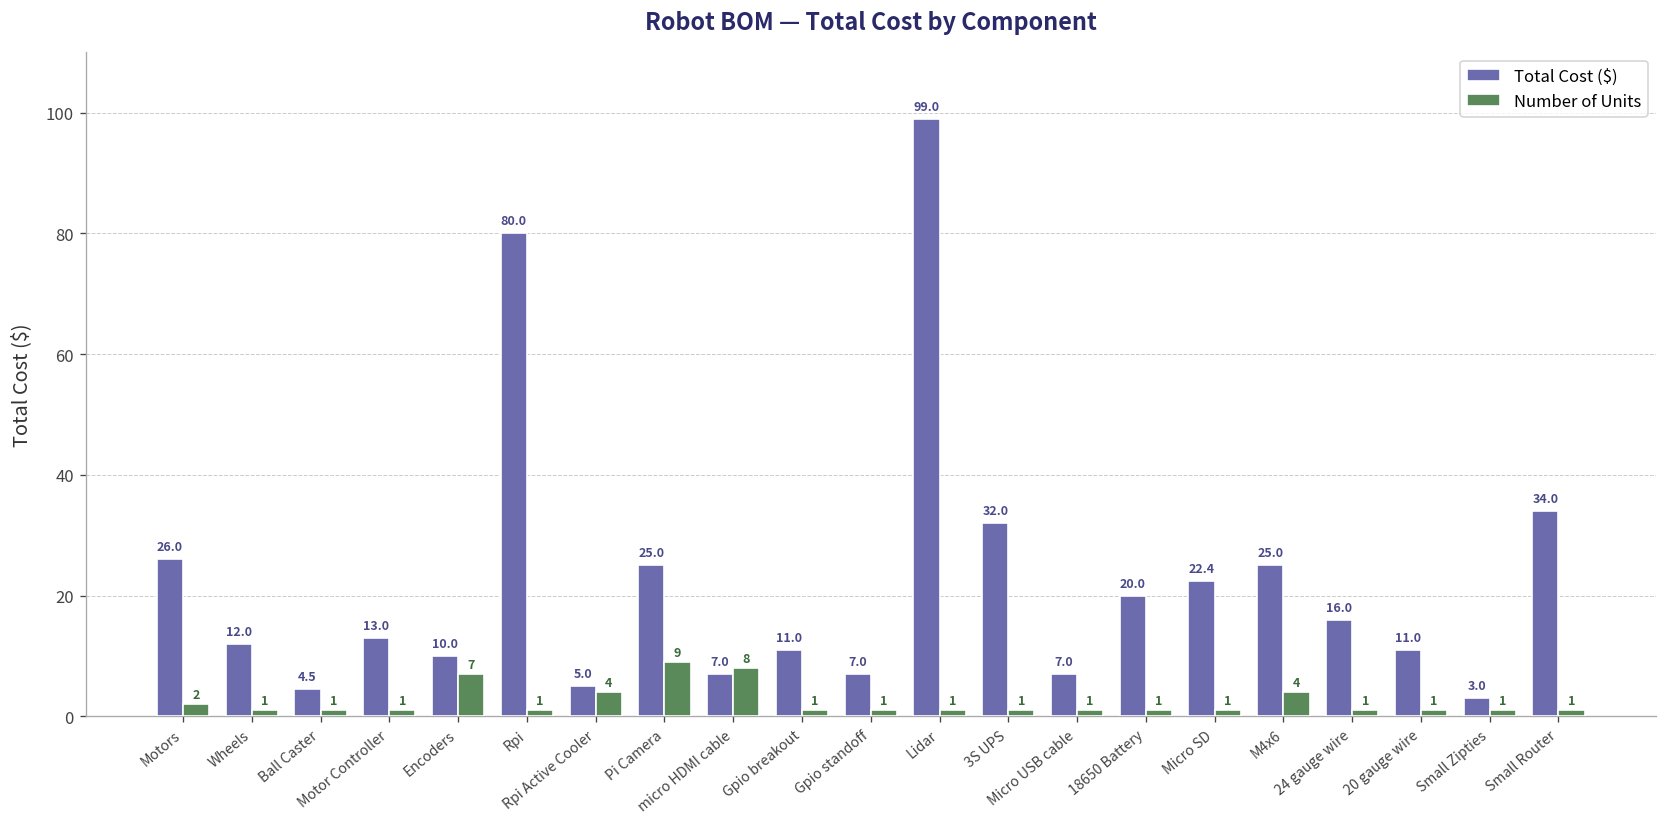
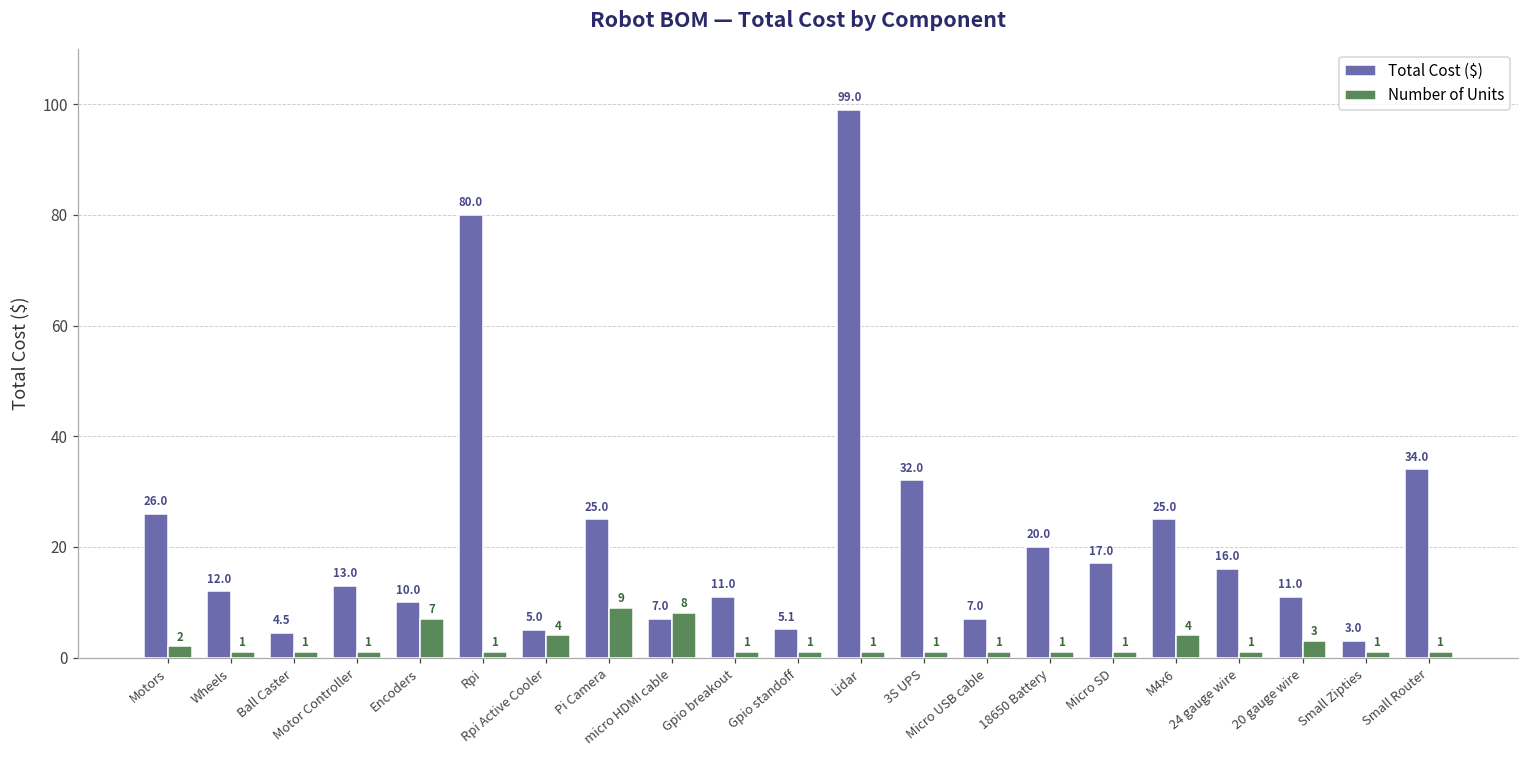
Total Cost ($), Gpio standoff: 7.0 -> 5.1
Total Cost ($), Micro SD: 22.4 -> 17.0
Number of Units, 20 gauge wire: 1 -> 3
